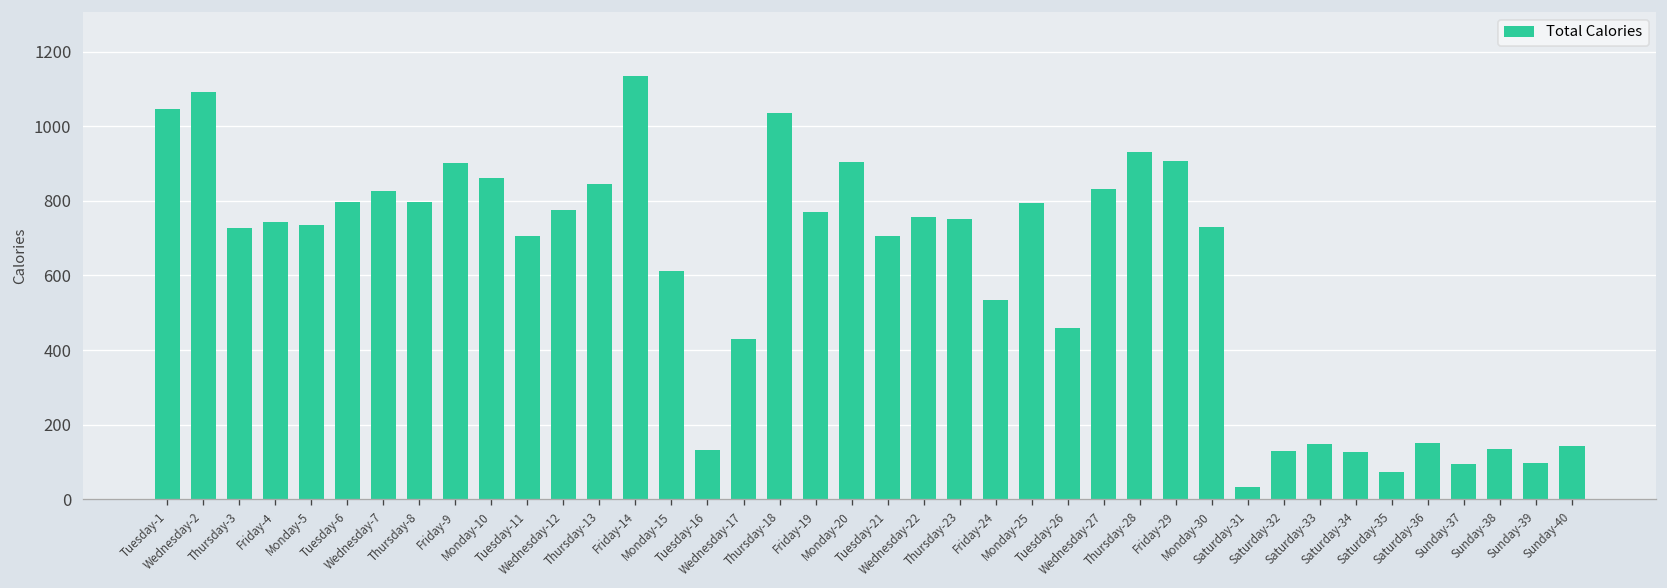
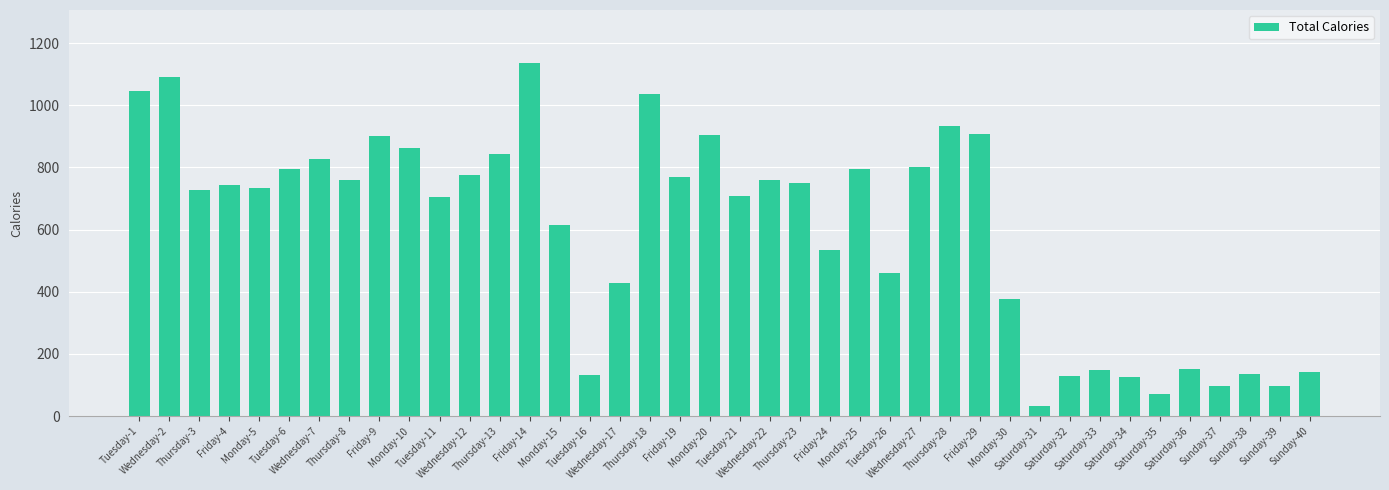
Thursday-8: 800 -> 760
Wednesday-27: 830 -> 800
Monday-30: 730 -> 380
